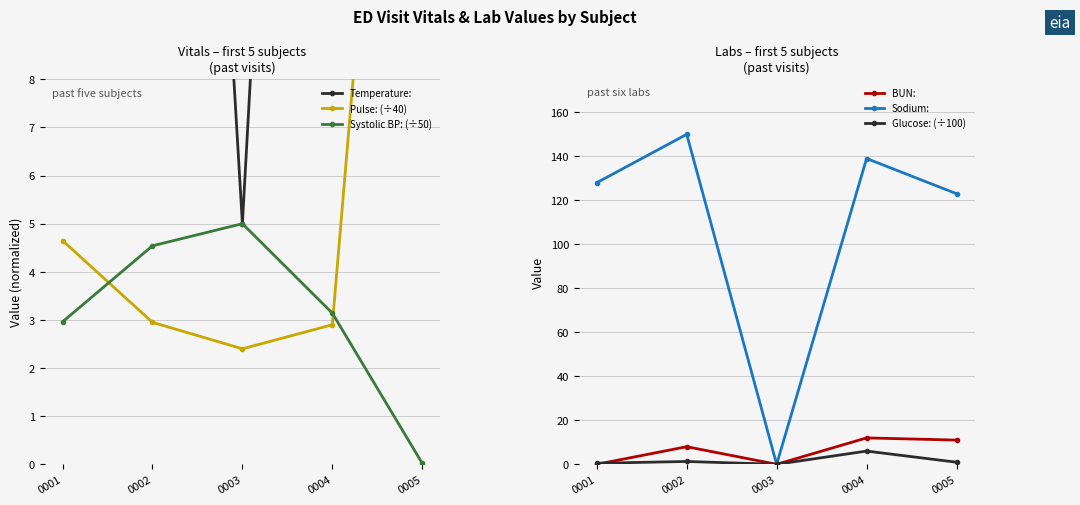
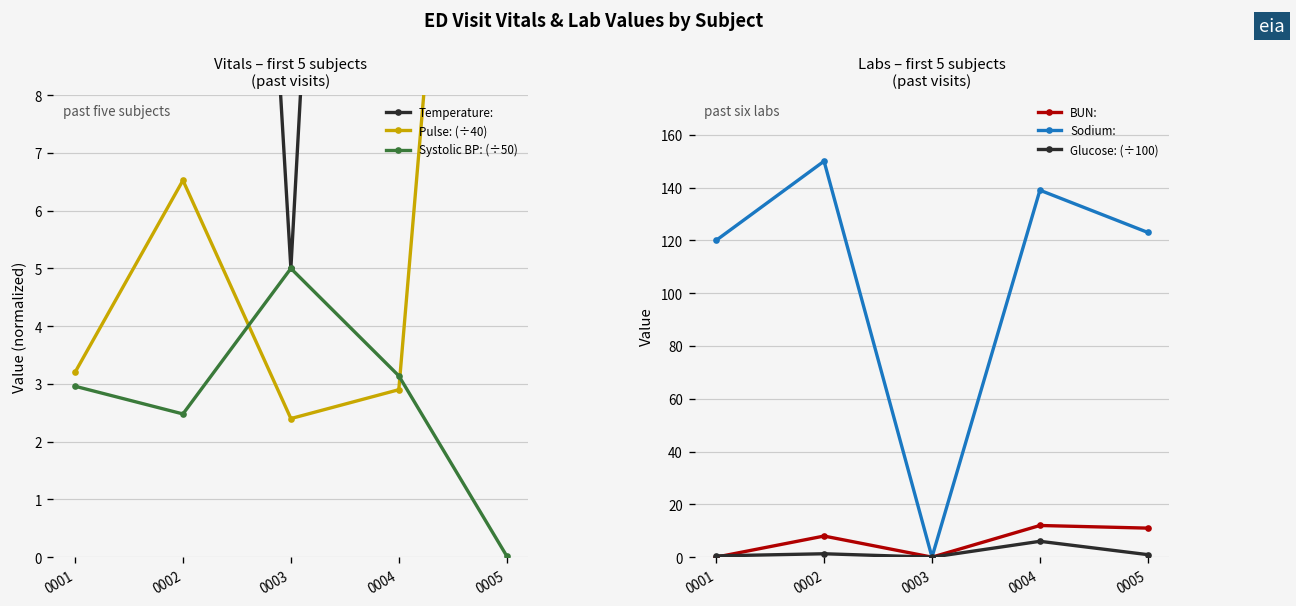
Vitals – first 5 subjects (past visits), Pulse: (÷40), 0001: 4.7 -> 3.2
Vitals – first 5 subjects (past visits), Pulse: (÷40), 0002: 3.0 -> 6.5
Vitals – first 5 subjects (past visits), Systolic BP: (÷50), 0002: 4.5 -> 2.5
Labs – first 5 subjects (past visits), Sodium:, 0001: 128 -> 120
